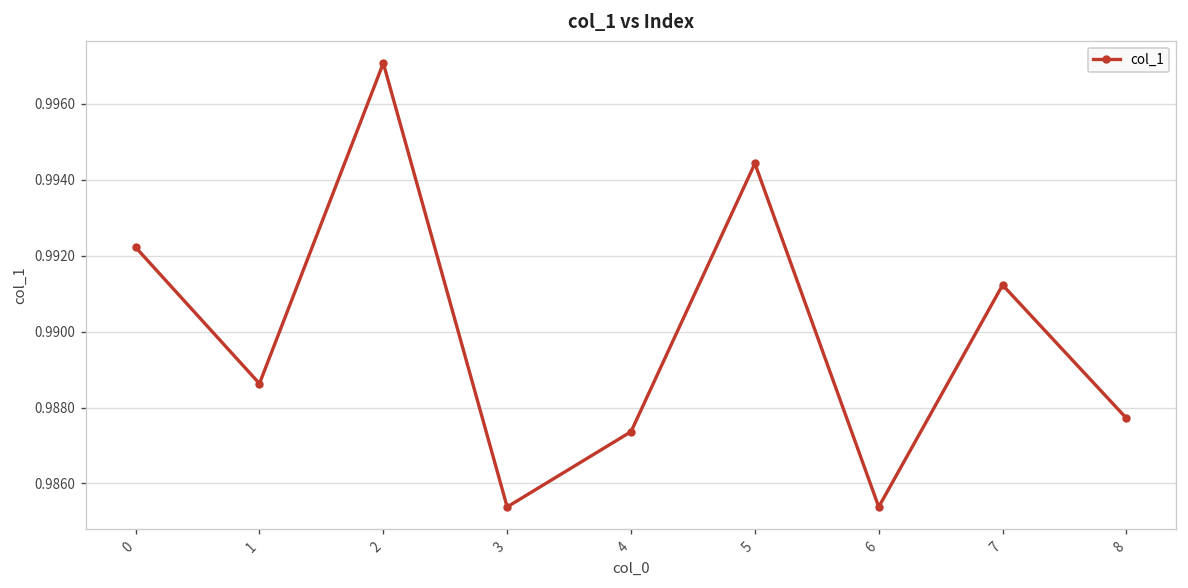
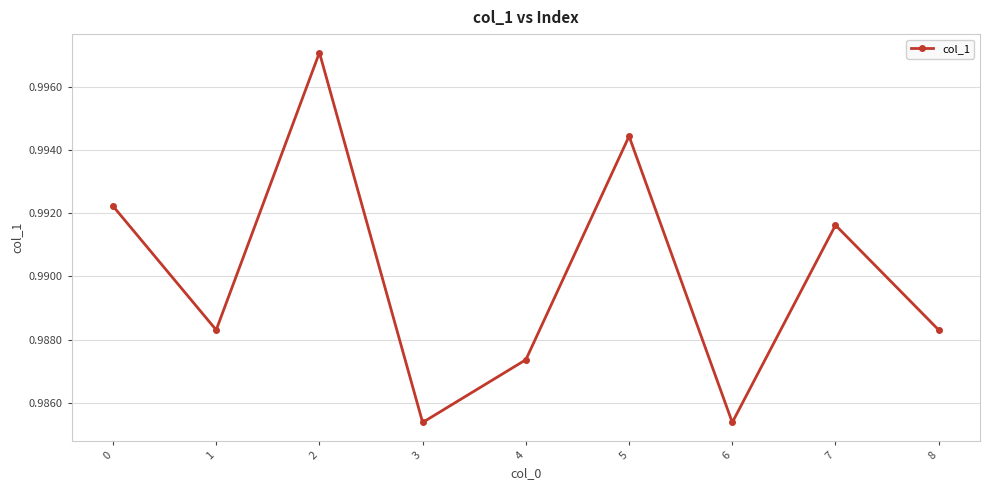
1: 0.9886 -> 0.9883
7: 0.9912 -> 0.9916
8: 0.9877 -> 0.9883
